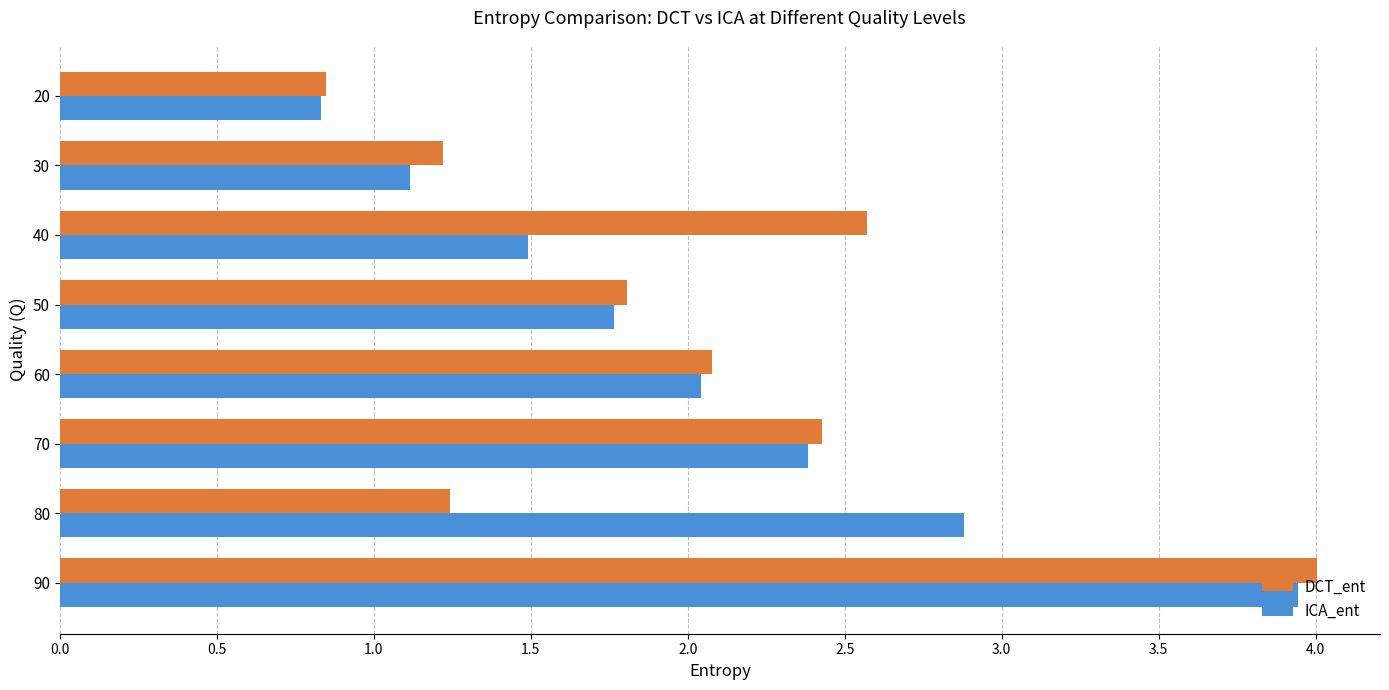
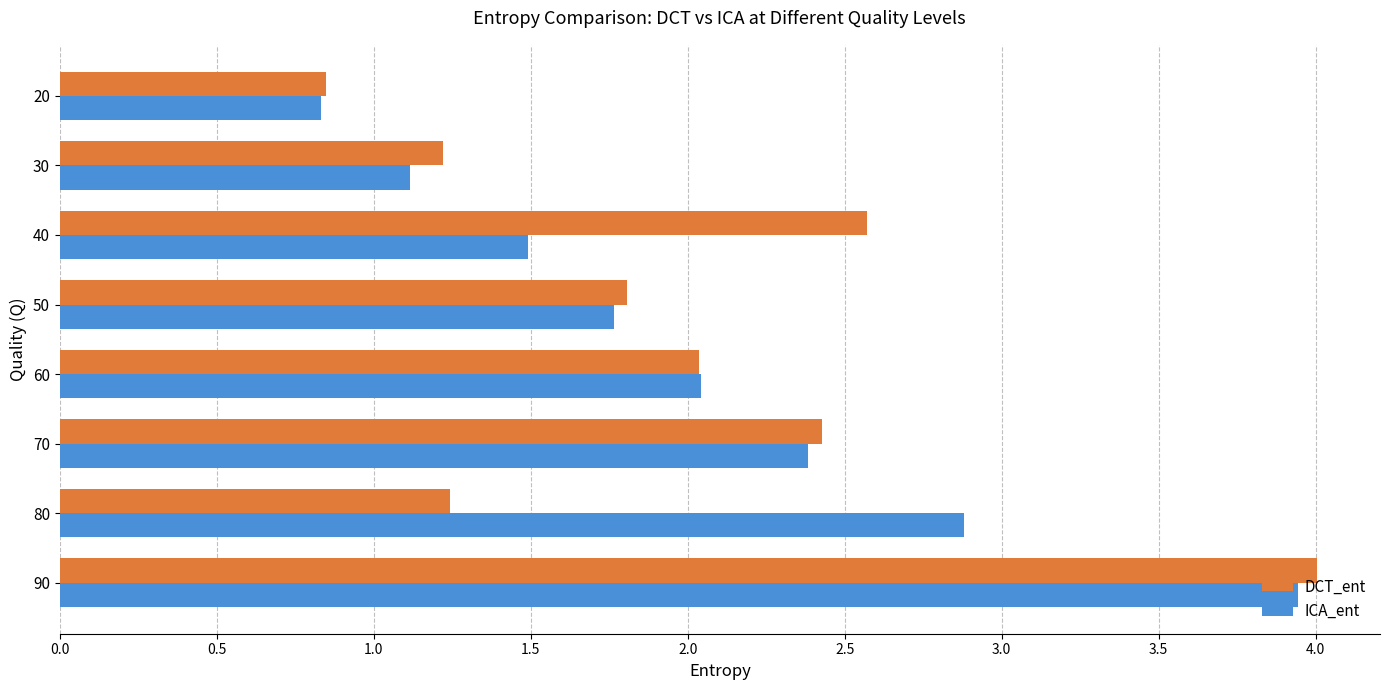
DCT_ent, 60: 2.08 -> 2.03
